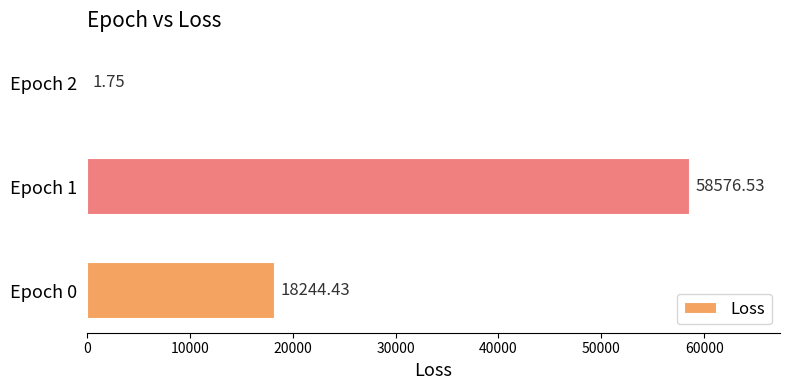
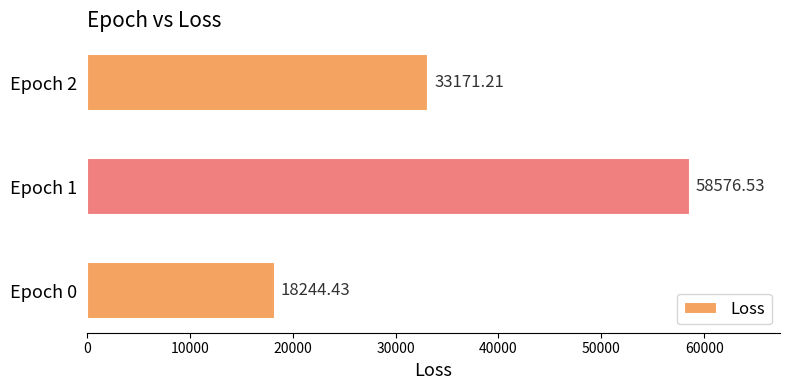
Epoch 2: 1.75 -> 33171.21
